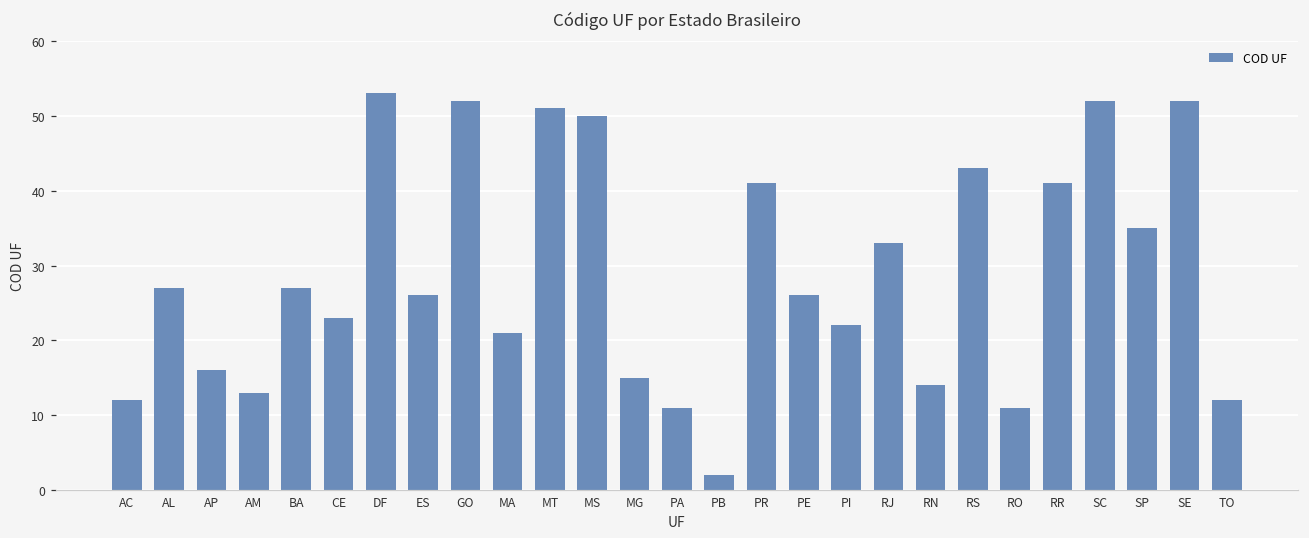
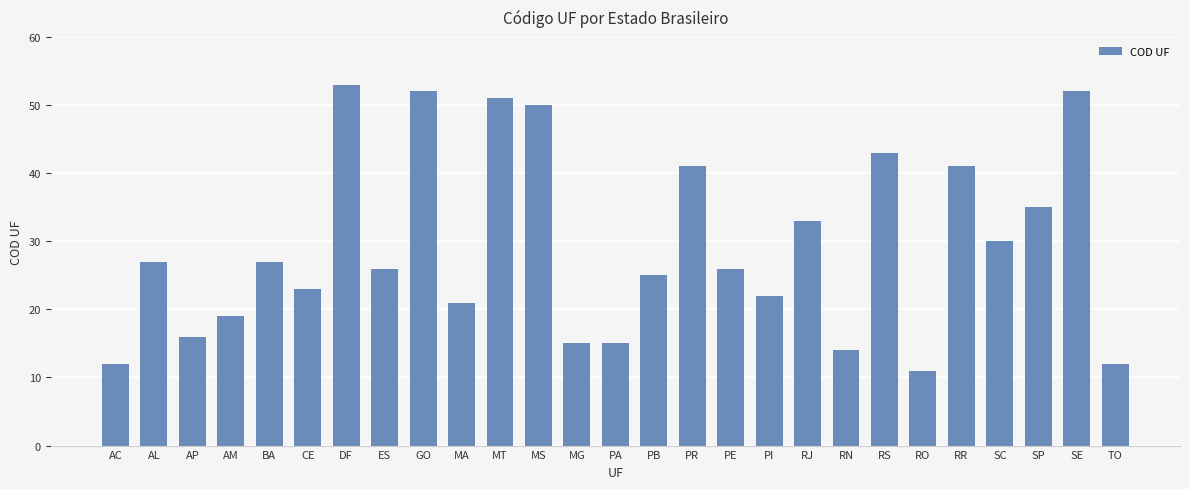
AM: 13 -> 19
PA: 11 -> 15
PB: 2 -> 25
SC: 52 -> 30
